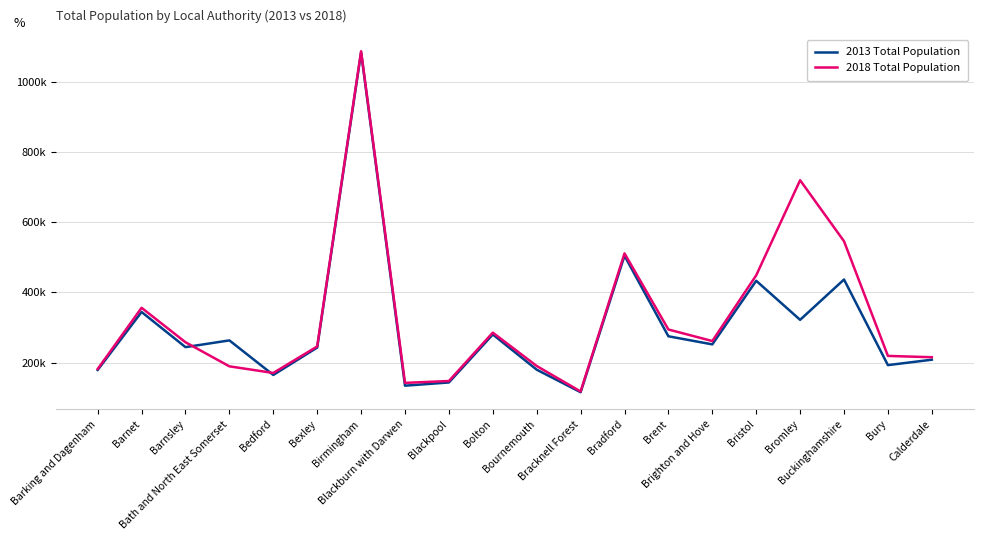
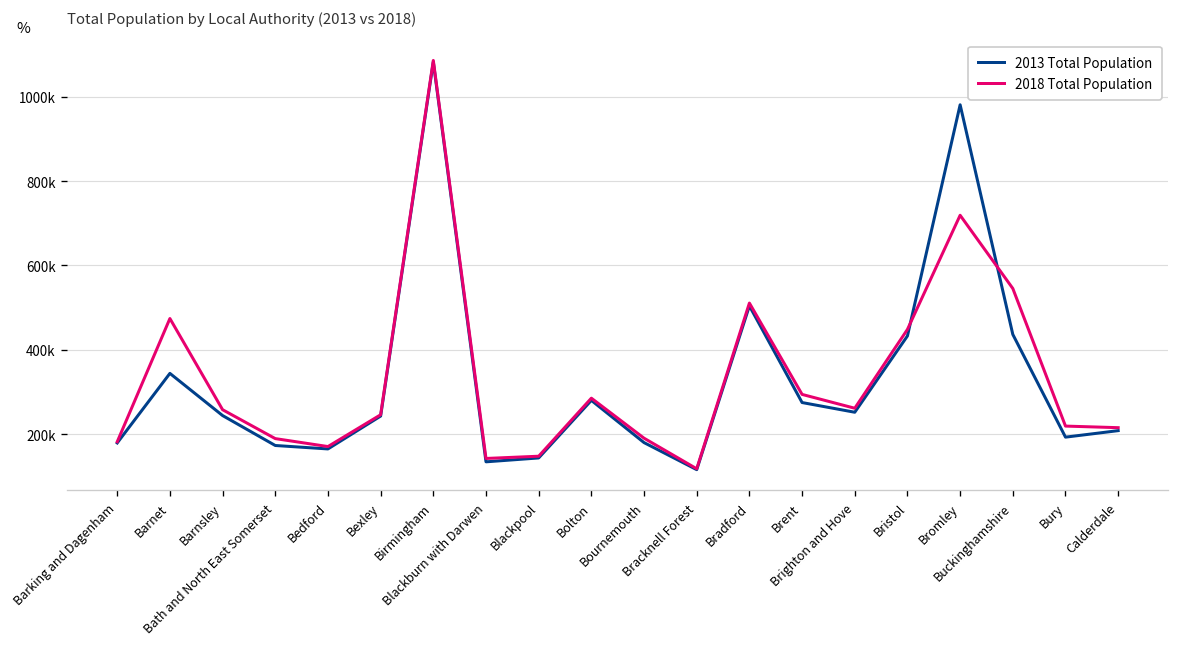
2018 Total Population, Barnet: 360000 -> 470000
2013 Total Population, Bath and North East Somerset: 260000 -> 170000
2013 Total Population, Bromley: 320000 -> 980000
